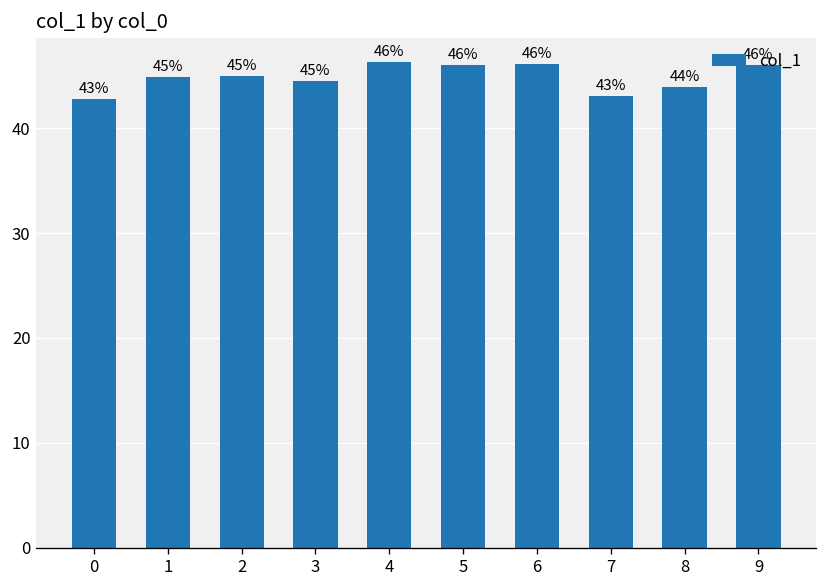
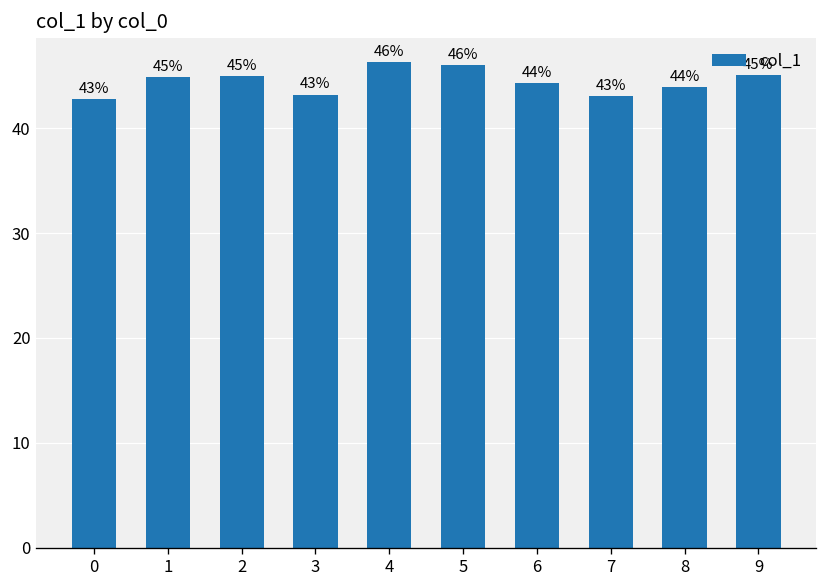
3: 45% -> 43%
6: 46% -> 44%
9: 46% -> 45%
